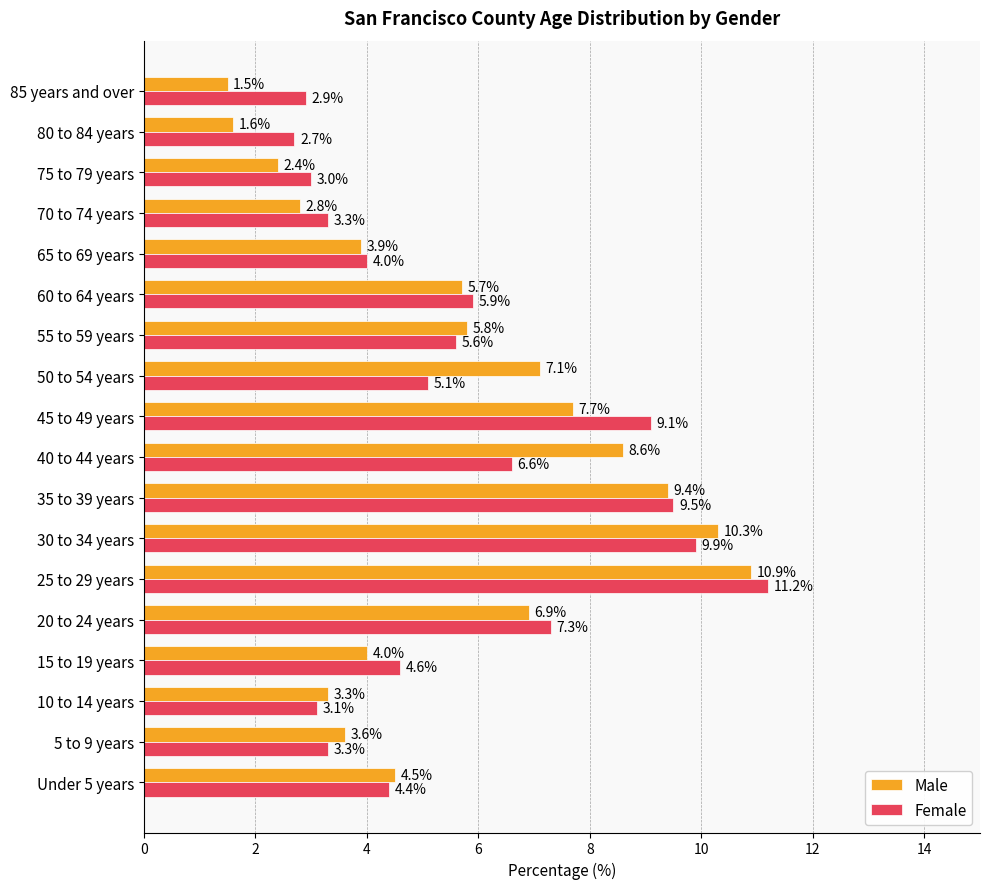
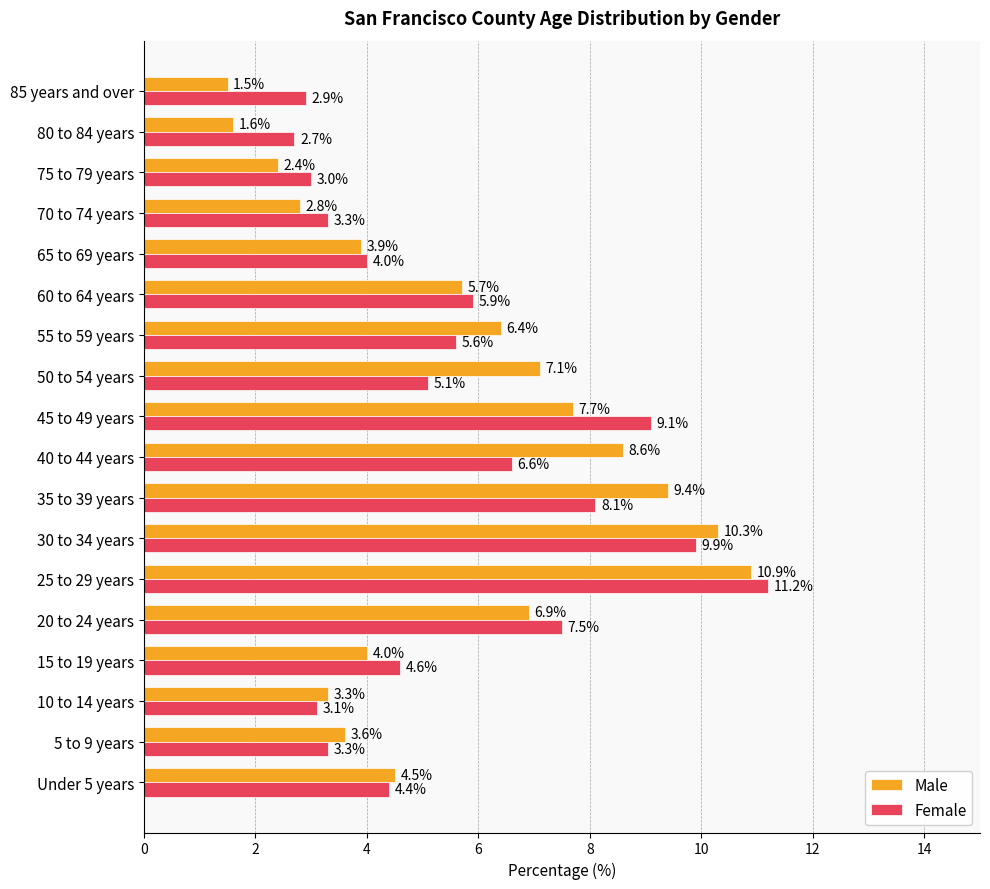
Male, 55 to 59 years: 5.8% -> 6.4%
Female, 35 to 39 years: 9.5% -> 8.1%
Female, 20 to 24 years: 7.3% -> 7.5%
